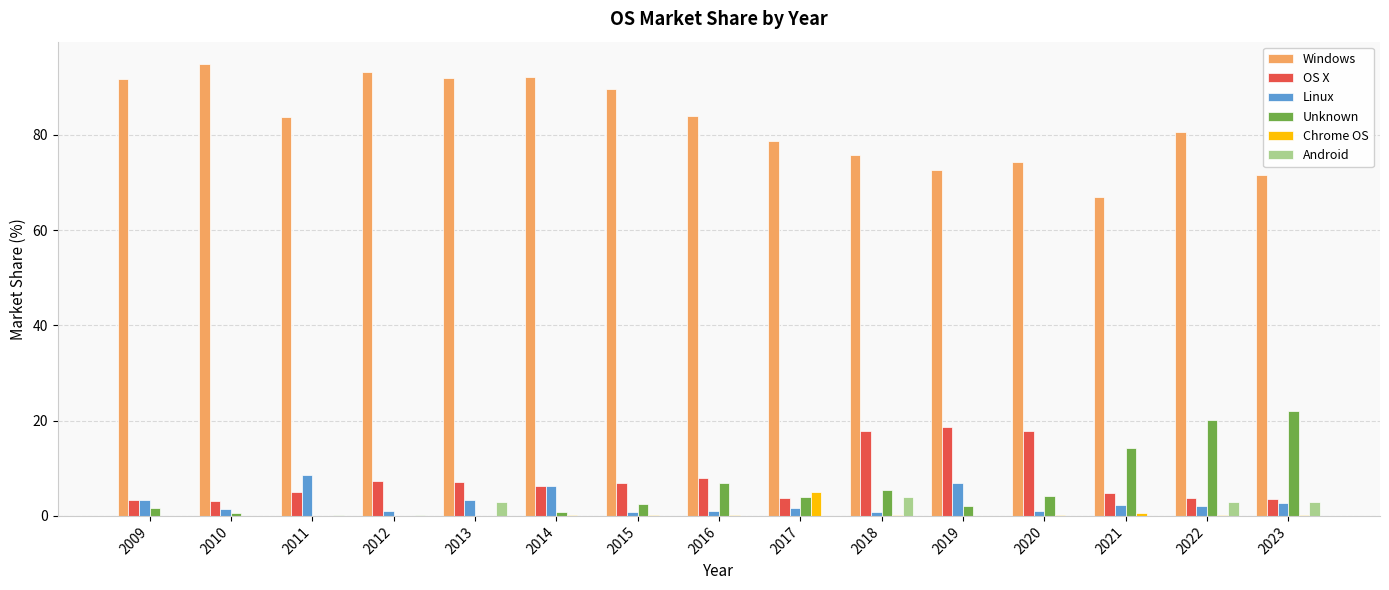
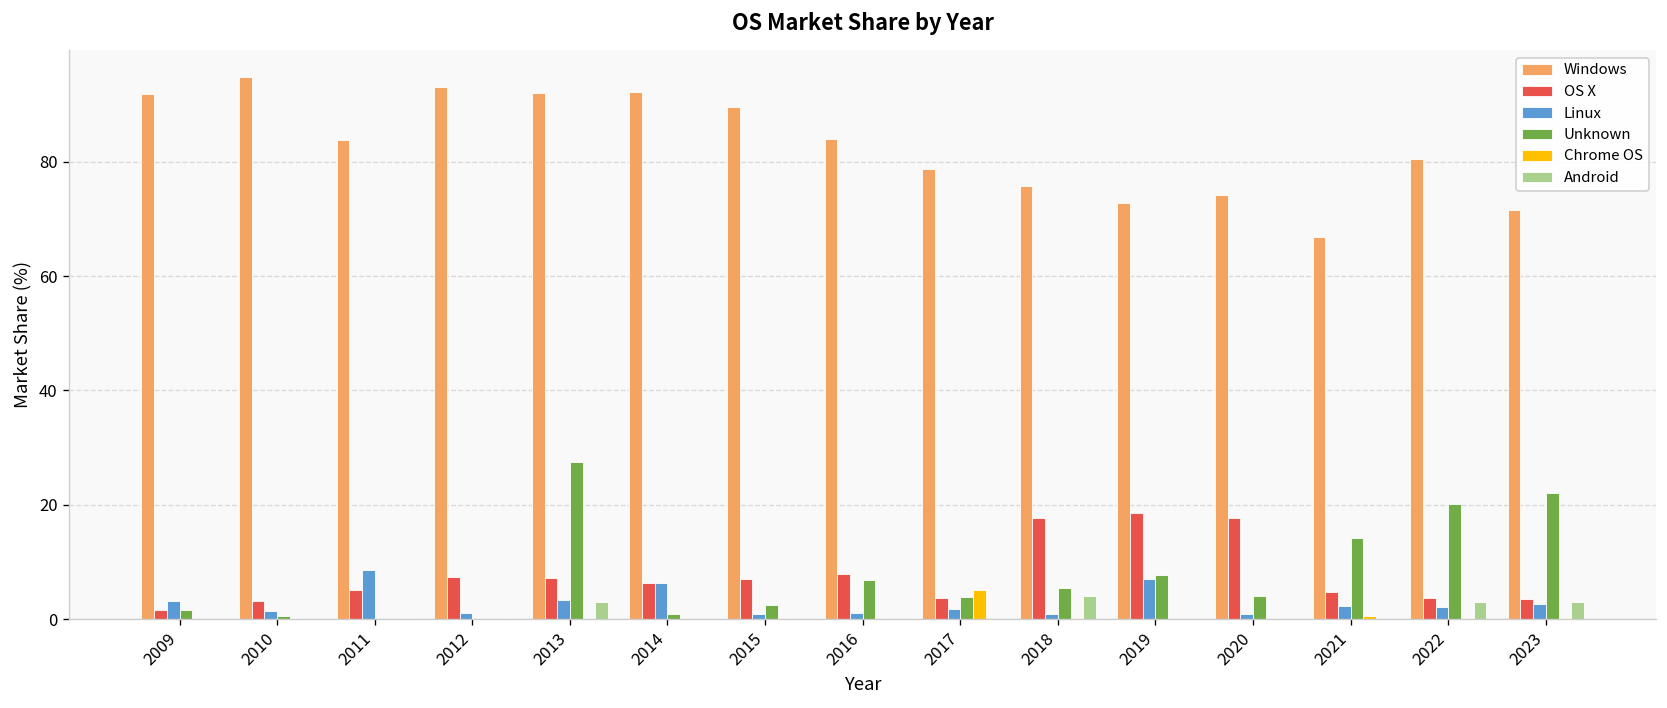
OS X, 2009: 3 -> 2
Unknown, 2013: 0 -> 27
Unknown, 2019: 2 -> 8
